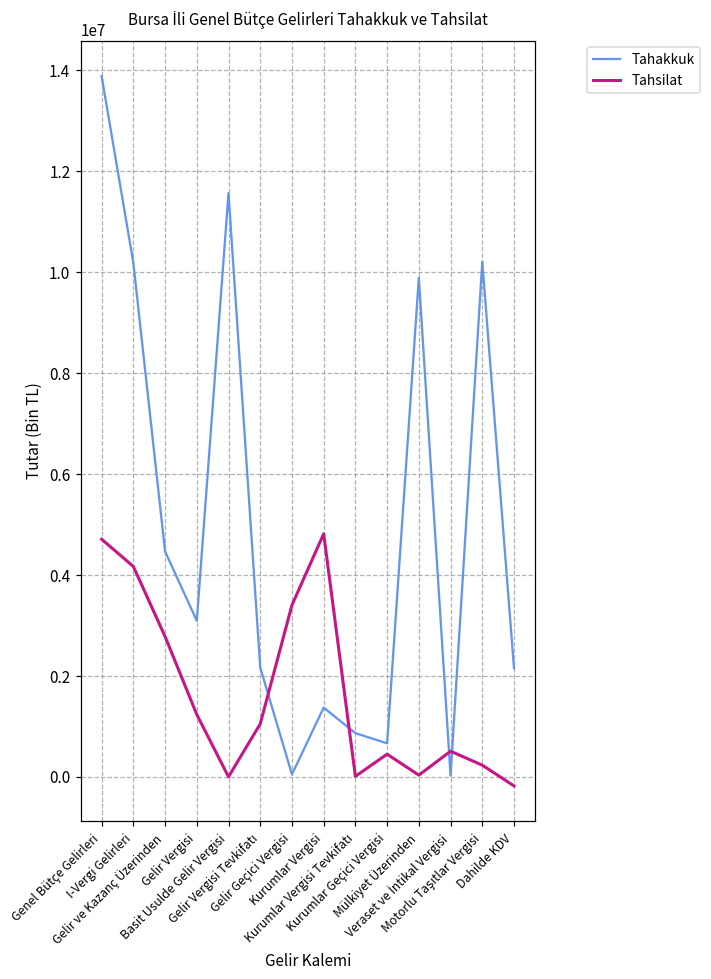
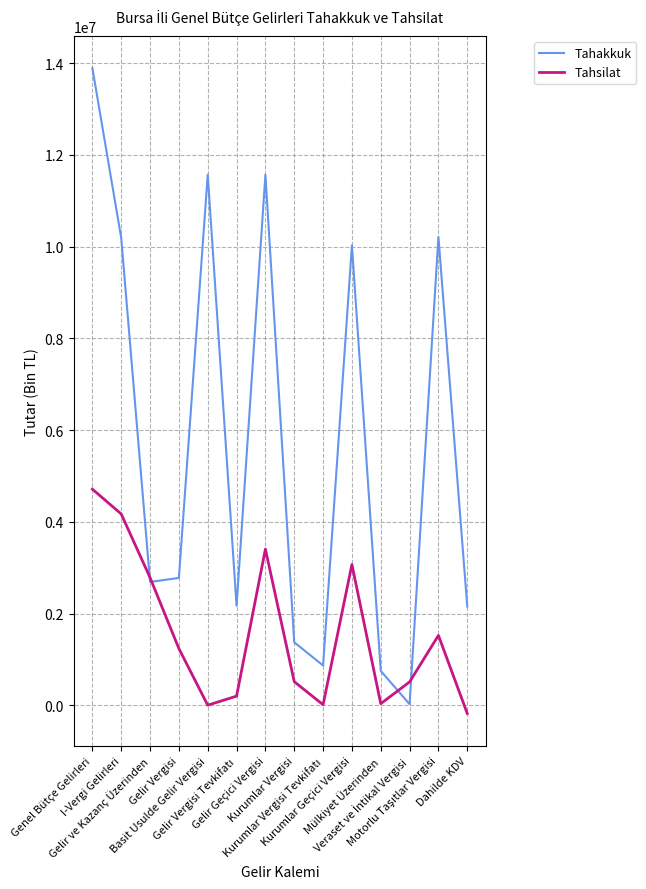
Tahakkuk, Gelir ve Kazanç Üzerinden: 4500000 -> 2700000
Tahakkuk, Gelir Vergisi: 3100000 -> 2800000
Tahsilat, Gelir Vergisi Tevkifatı: 1100000 -> 200000
Tahakkuk, Gelir Geçici Vergisi: 100000 -> 11600000
Tahsilat, Kurumlar Vergisi: 4800000 -> 500000
Tahakkuk, Kurumlar Geçici Vergisi: 700000 -> 10000000
Tahsilat, Kurumlar Geçici Vergisi: 500000 -> 3100000
Tahakkuk, Mülkiyet Üzerinden: 9900000 -> 800000
Tahsilat, Motorlu Taşıtlar Vergisi: 200000 -> 1500000
